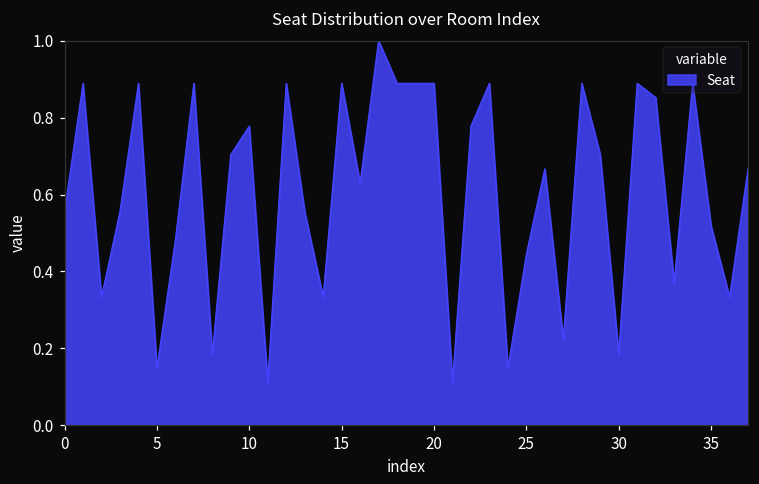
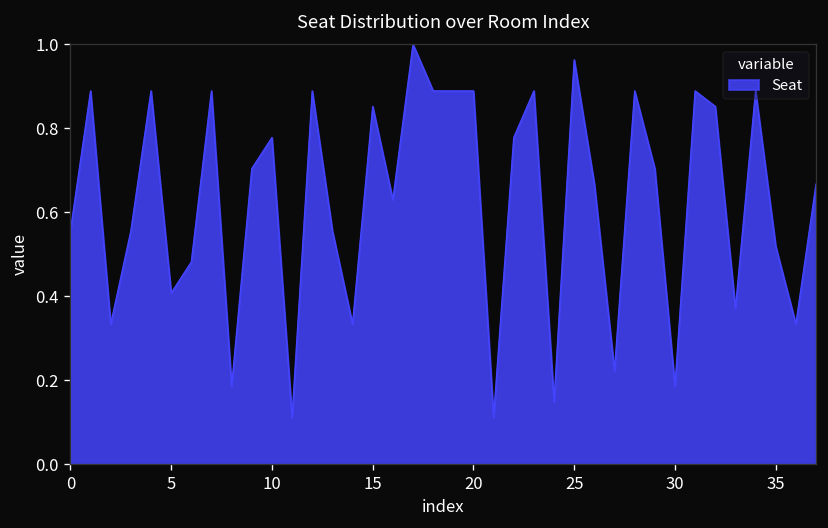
5: 0.15 -> 0.41
15: 0.89 -> 0.85
25: 0.44 -> 0.96
